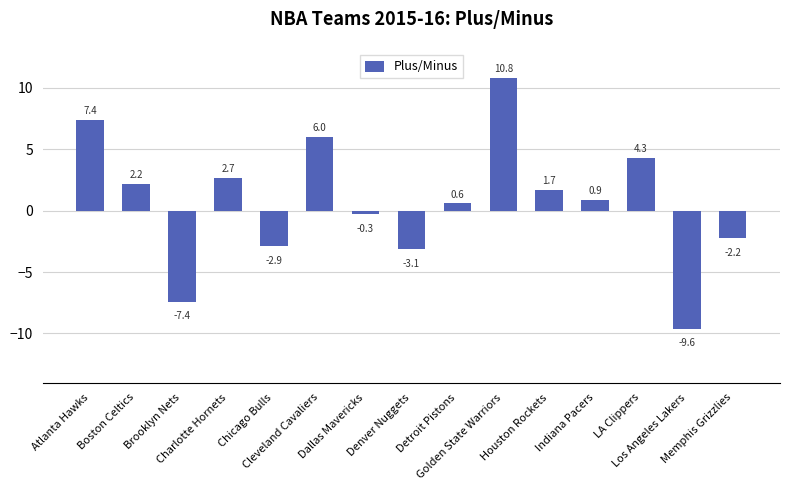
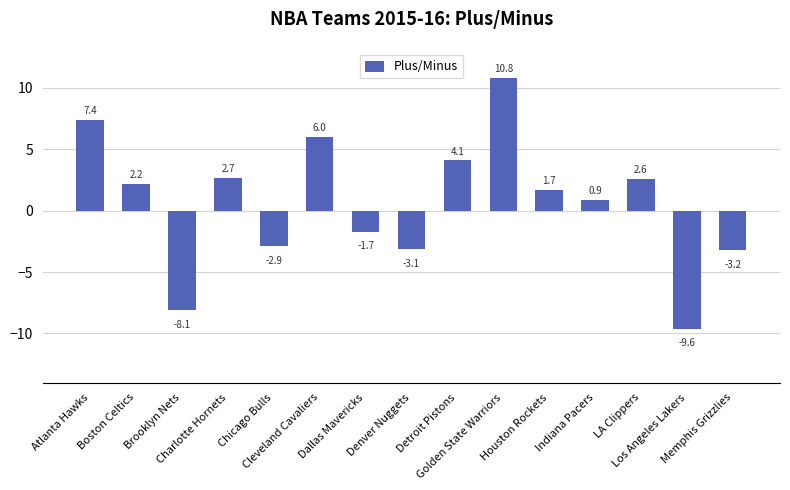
Brooklyn Nets: -7.4 -> -8.1
Dallas Mavericks: -0.3 -> -1.7
Detroit Pistons: 0.6 -> 4.1
LA Clippers: 4.3 -> 2.6
Memphis Grizzlies: -2.2 -> -3.2
